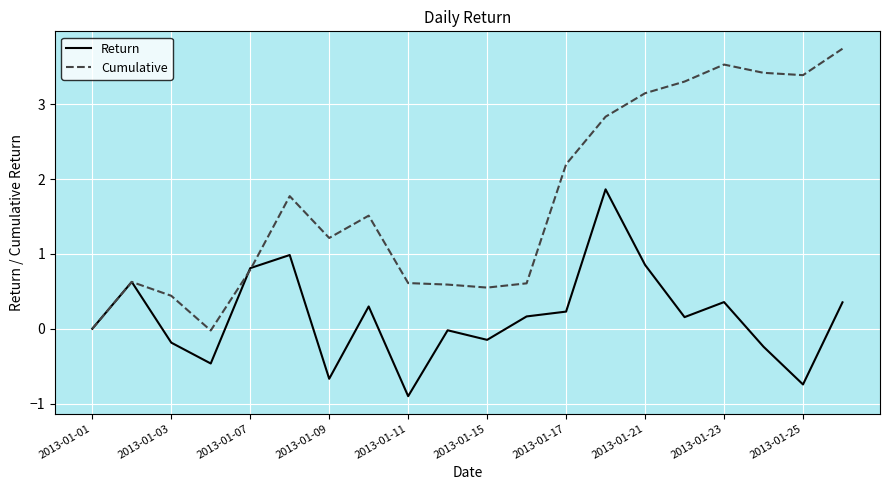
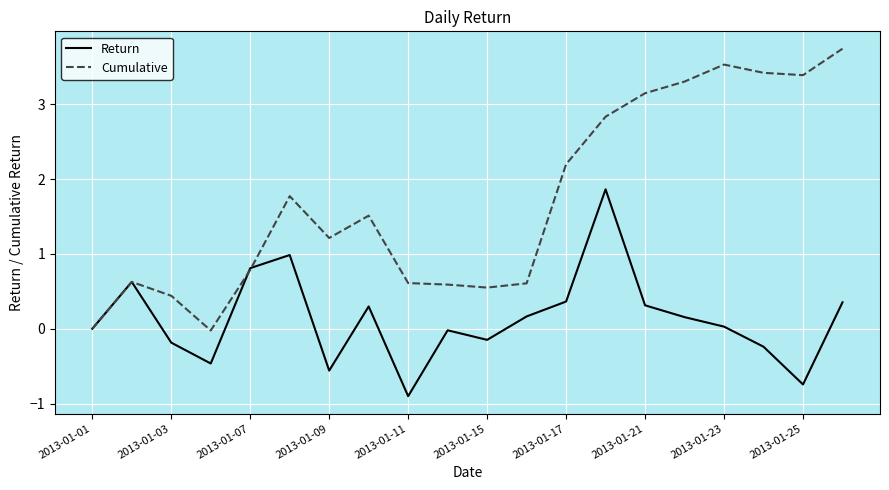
Return, 2013-01-09: -0.7 -> -0.6
Return, 2013-01-17: 0.2 -> 0.4
Return, 2013-01-21: 0.9 -> 0.3
Return, 2013-01-23: 0.4 -> 0.0
